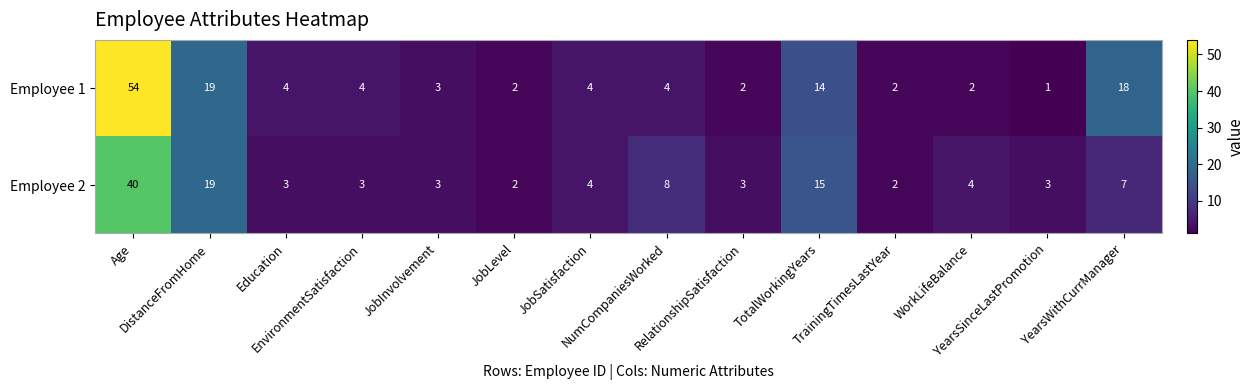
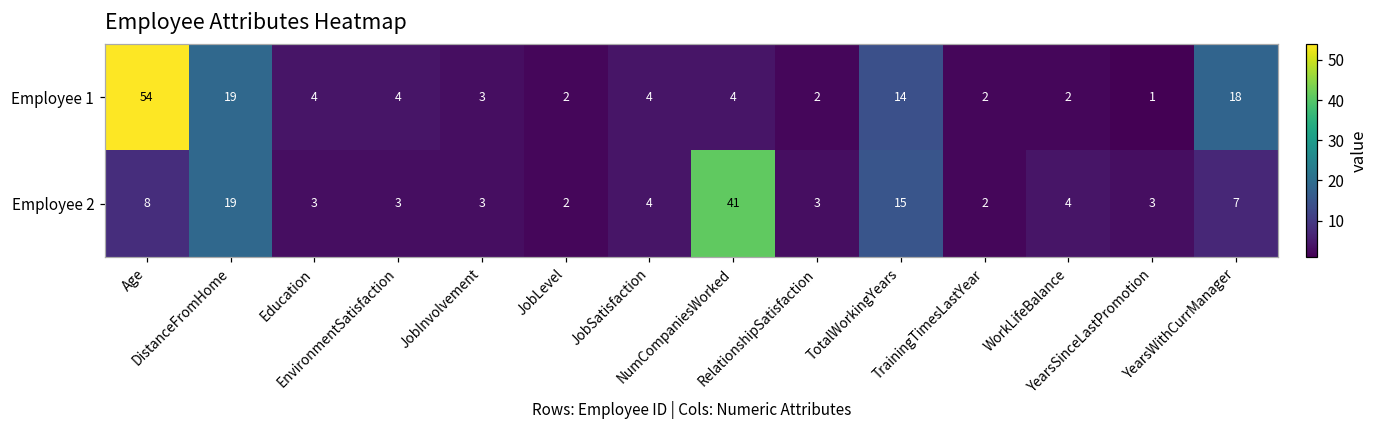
Employee 2, Age: 40 -> 8
Employee 2, NumCompaniesWorked: 8 -> 41
